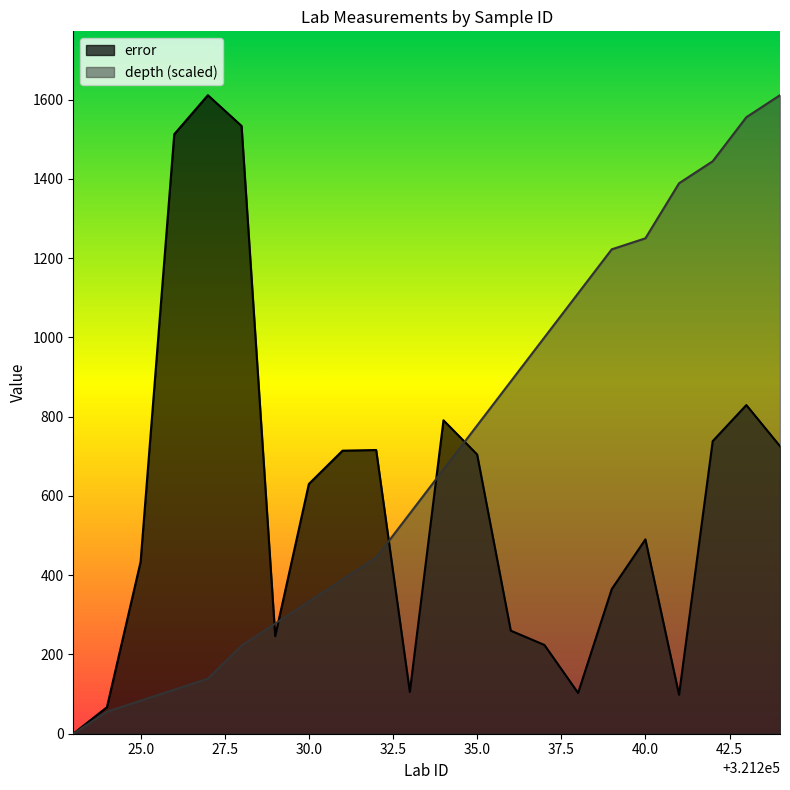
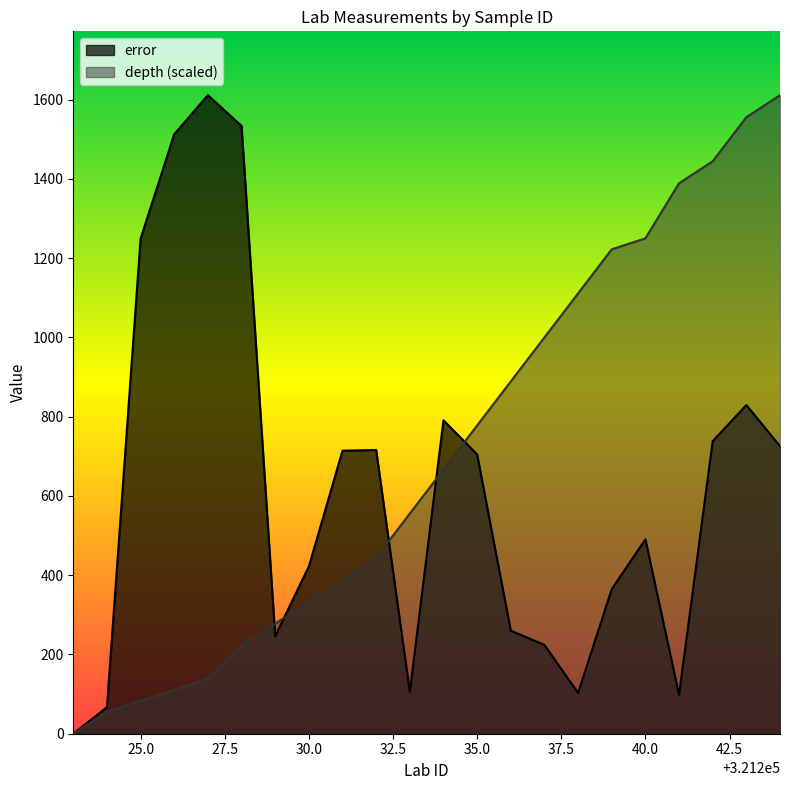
error, 25.0: 430 -> 1250
error, 30.0: 630 -> 420
